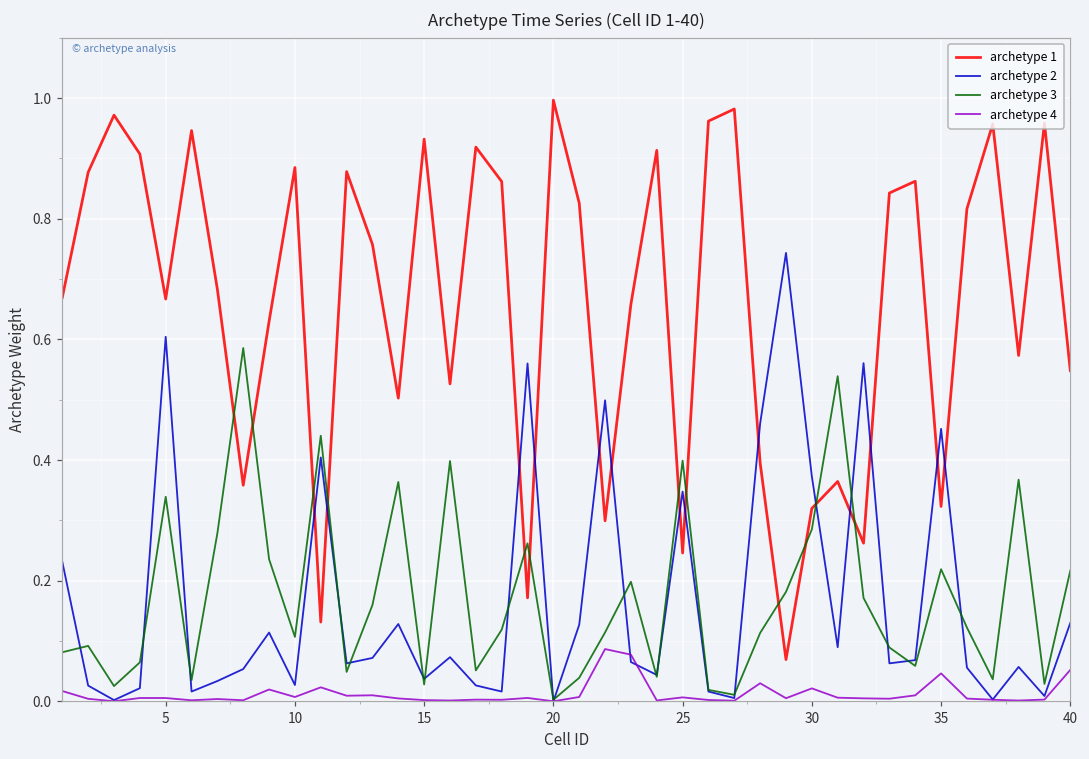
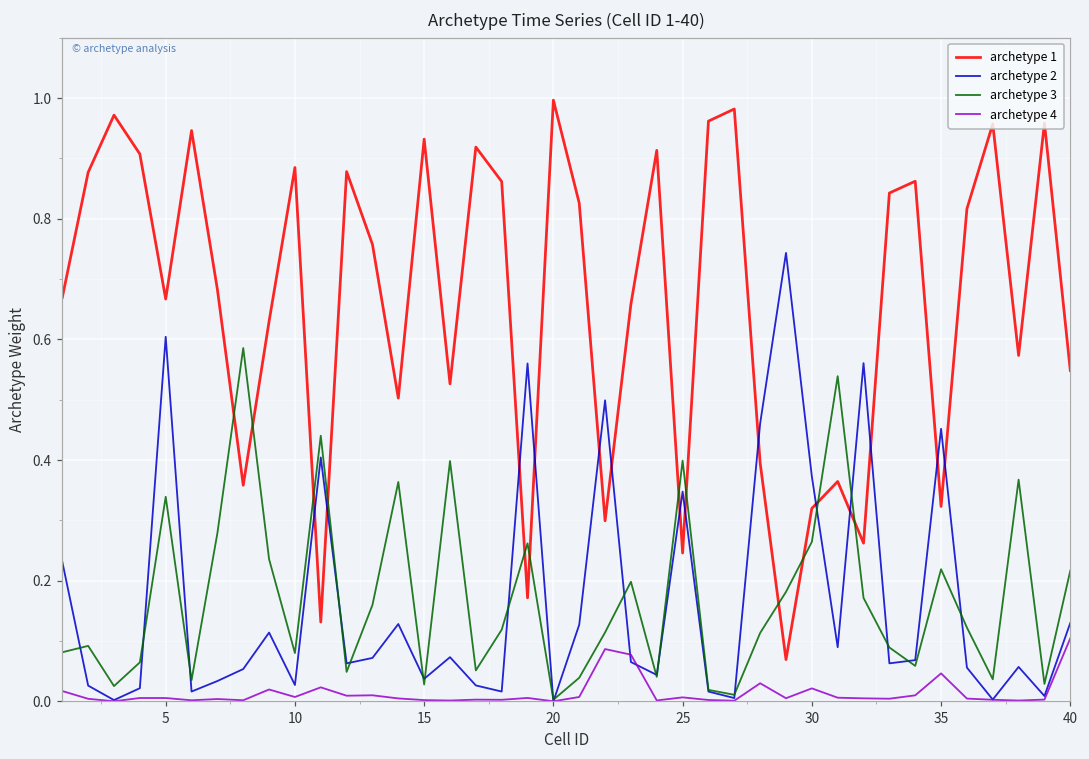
archetype 3, 10: 0.11 -> 0.08
archetype 3, 30: 0.29 -> 0.26
archetype 4, 40: 0.05 -> 0.10
